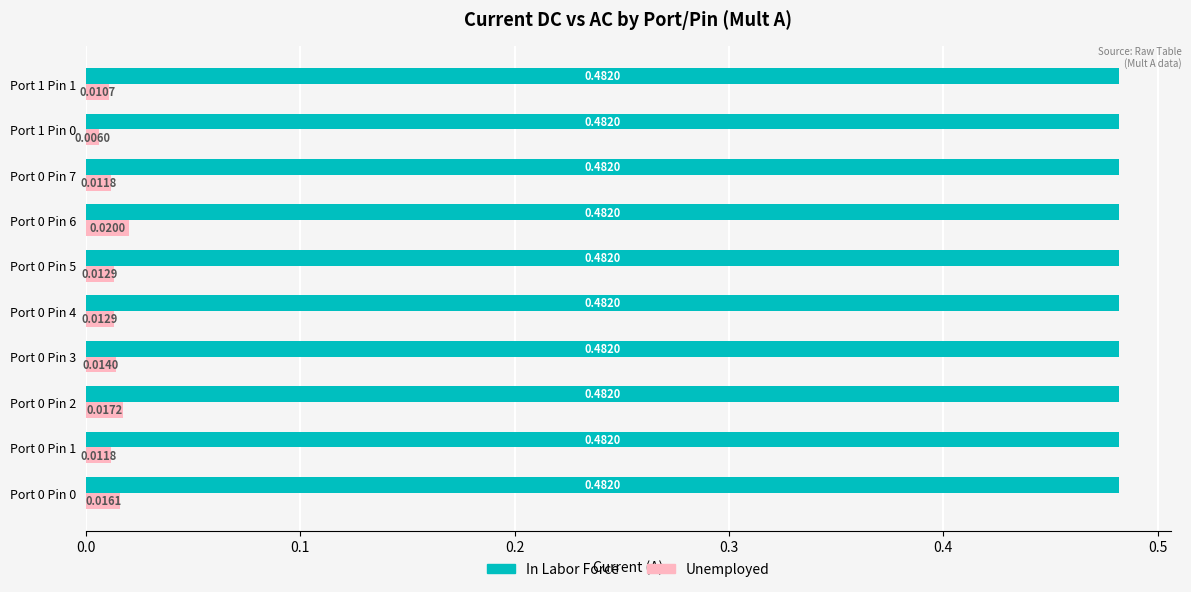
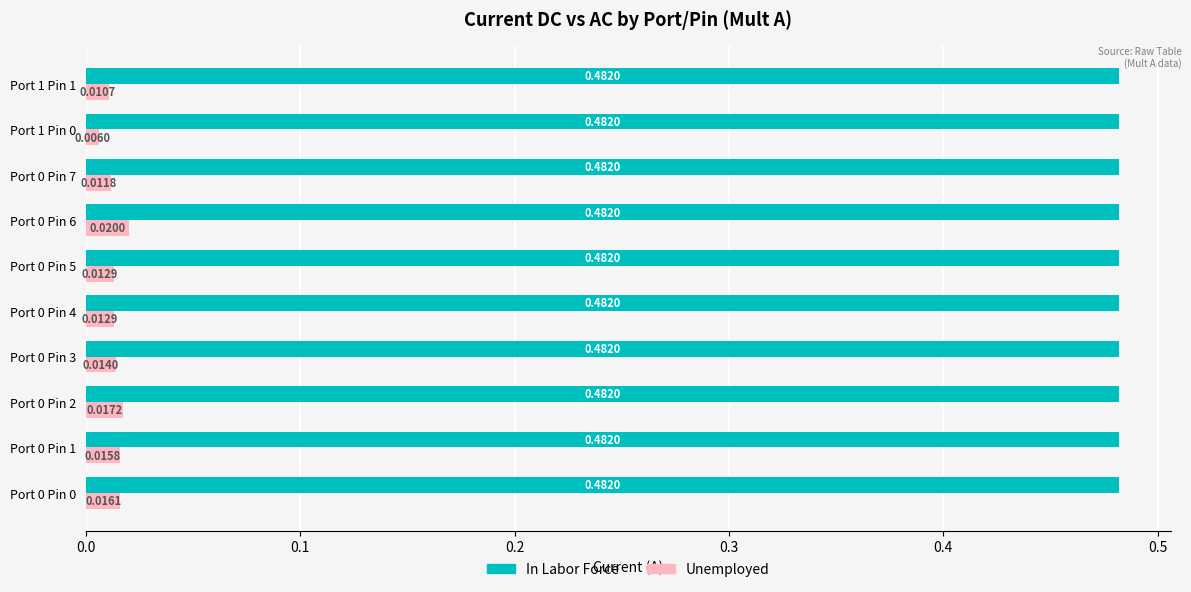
Unemployed, Port 0 Pin 1: 0.0118 -> 0.0158
